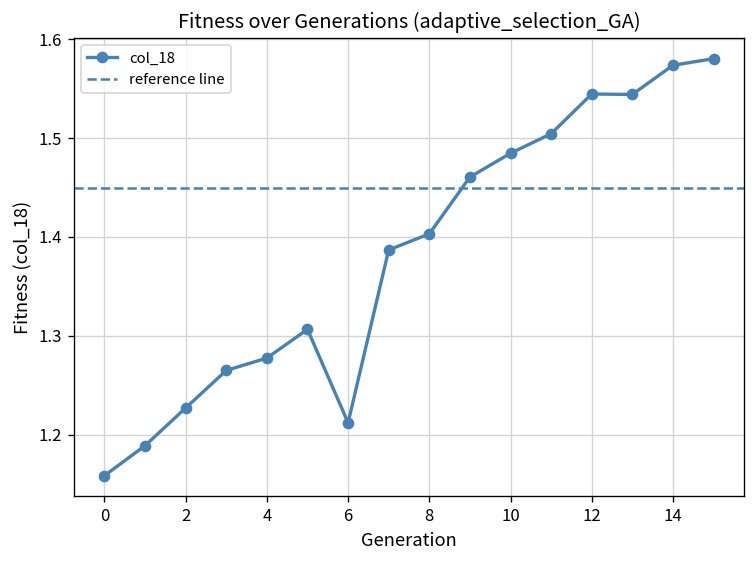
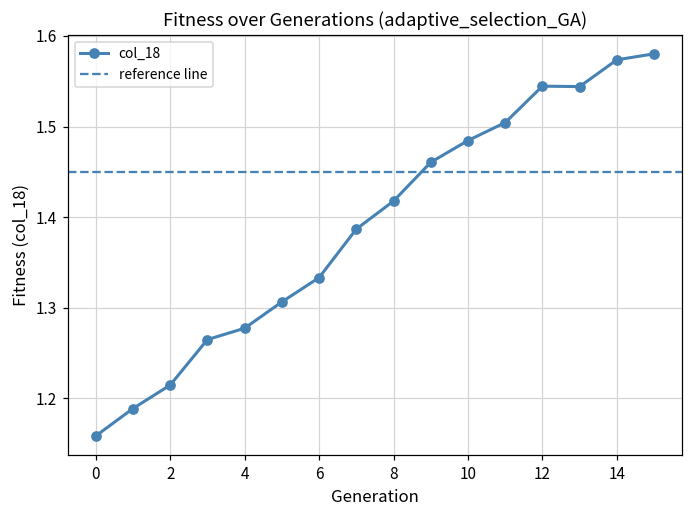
2: 1.23 -> 1.21
6: 1.21 -> 1.33
8: 1.40 -> 1.42
